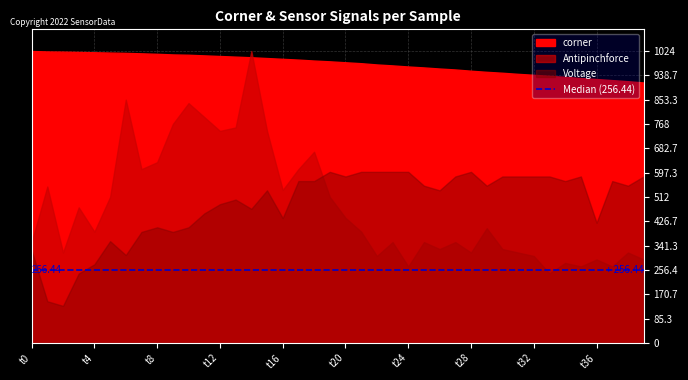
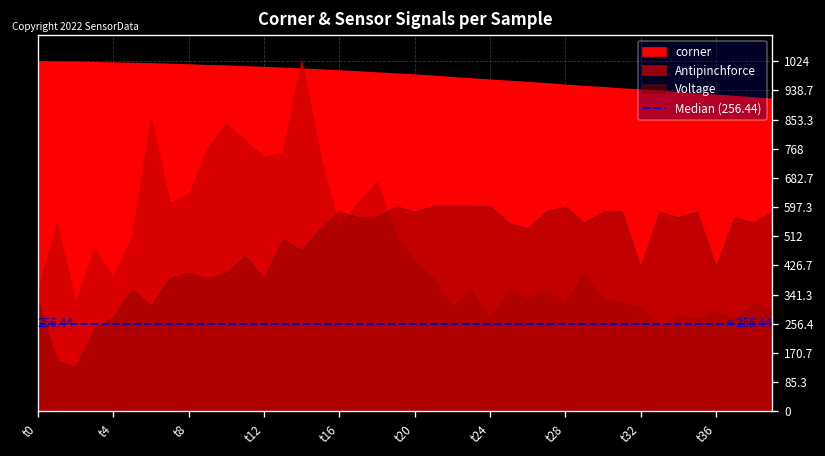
Voltage, t12: 490 -> 390
Voltage, t16: 440 -> 580
Voltage, t32: 580 -> 420
